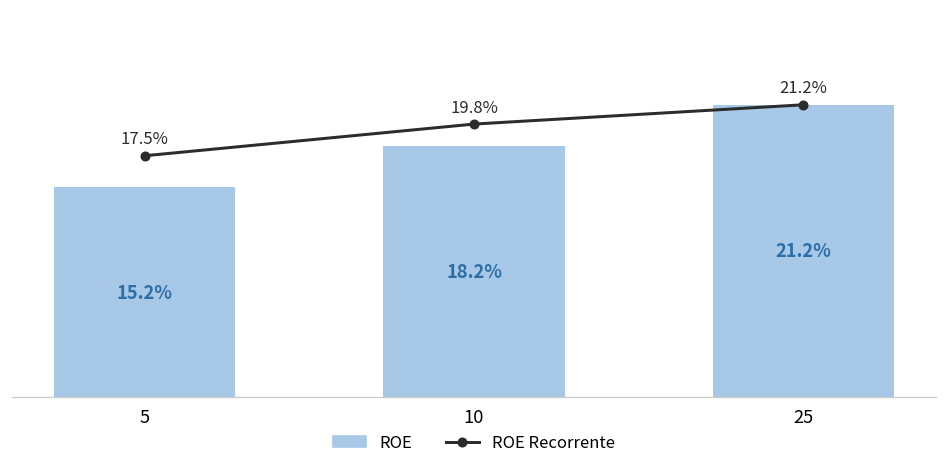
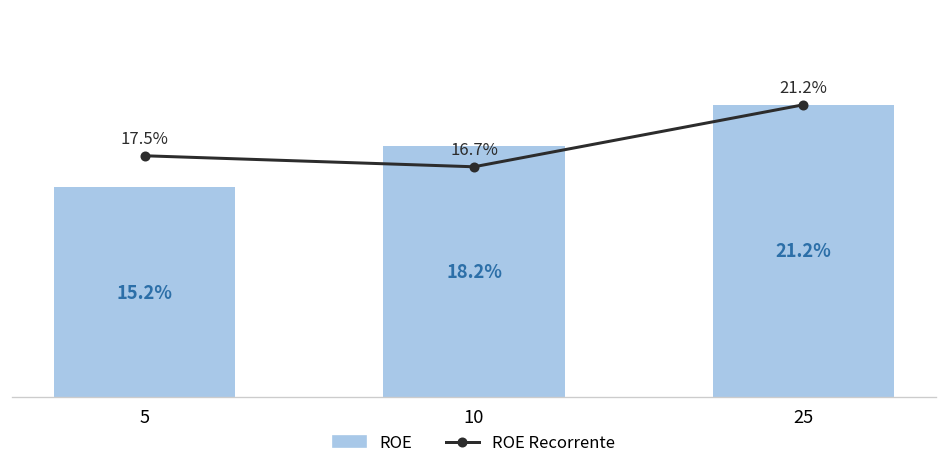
ROE Recorrente, 10: 19.8% -> 16.7%
